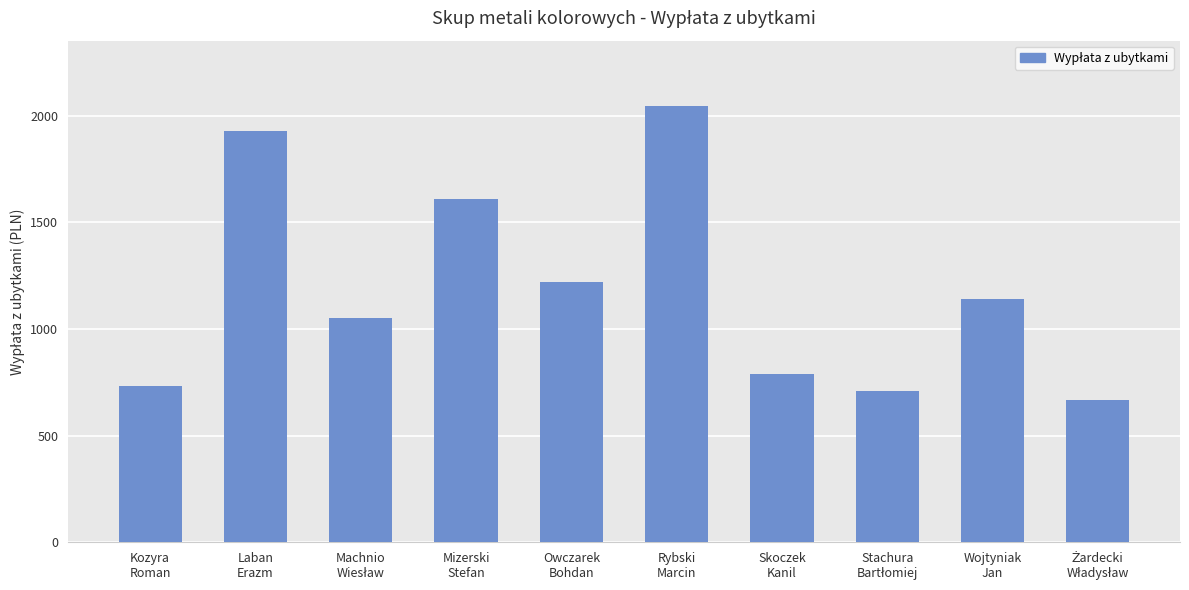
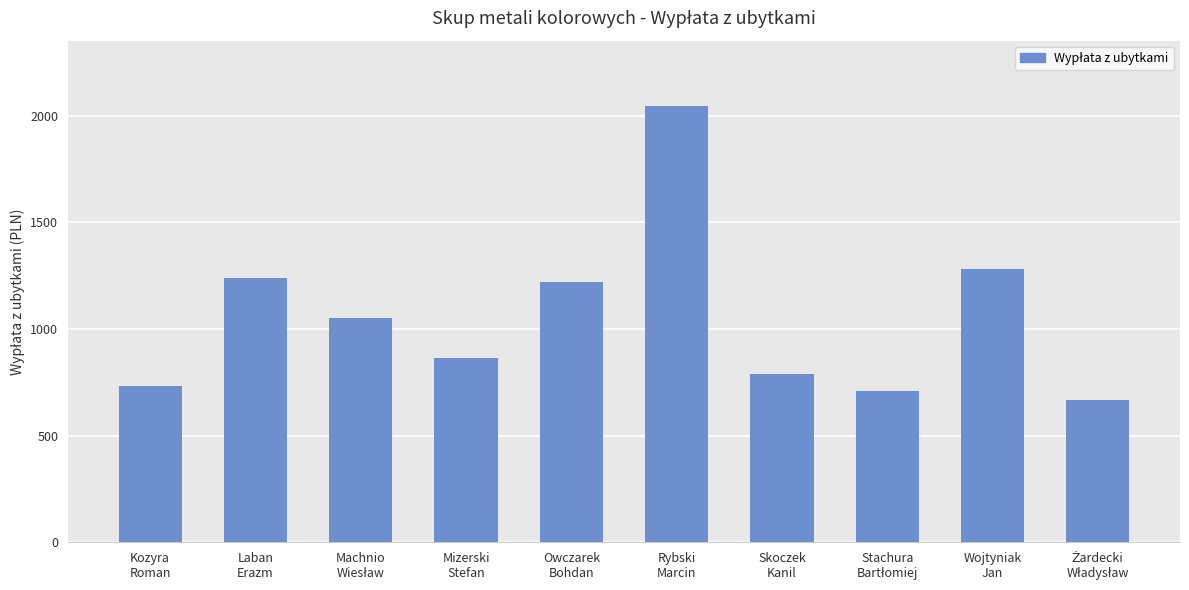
Laban Erazm: 1930 -> 1240
Mizerski Stefan: 1610 -> 860
Wojtyniak Jan: 1140 -> 1280
